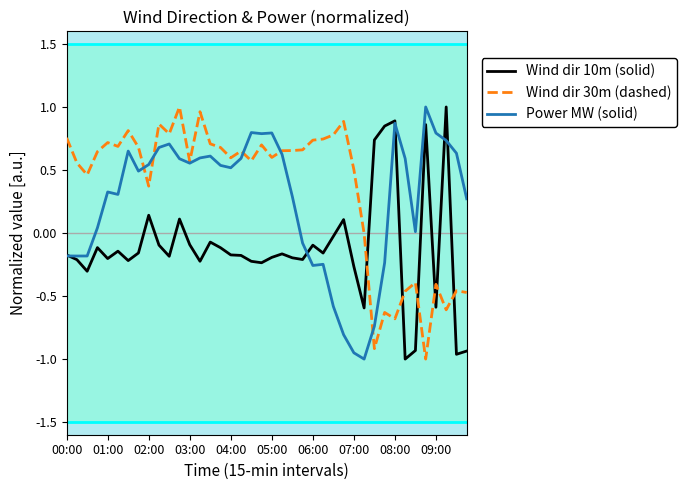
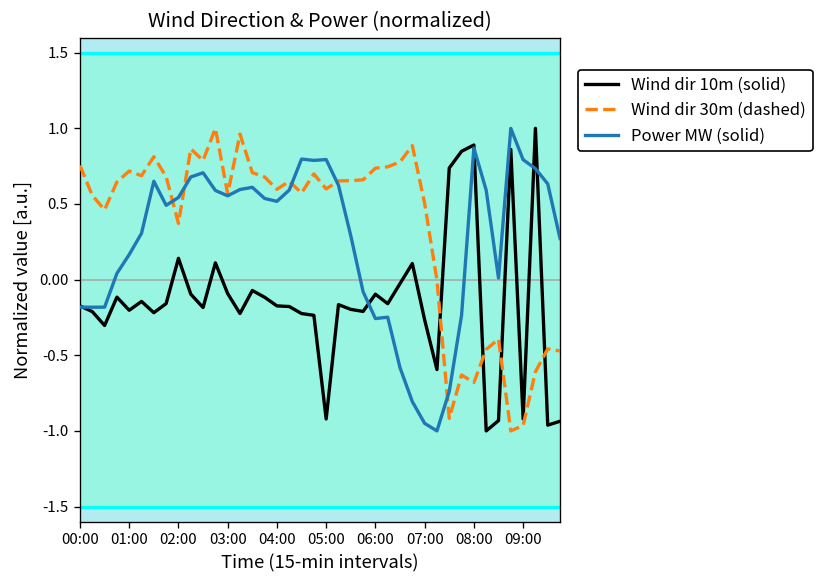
Power MW (solid), 01:00: 0.33 -> 0.17
Wind dir 10m (solid), 05:00: -0.19 -> -0.92
Wind dir 10m (solid), 09:00: -0.59 -> -0.92
Wind dir 30m (dashed), 09:00: -0.41 -> -0.96
